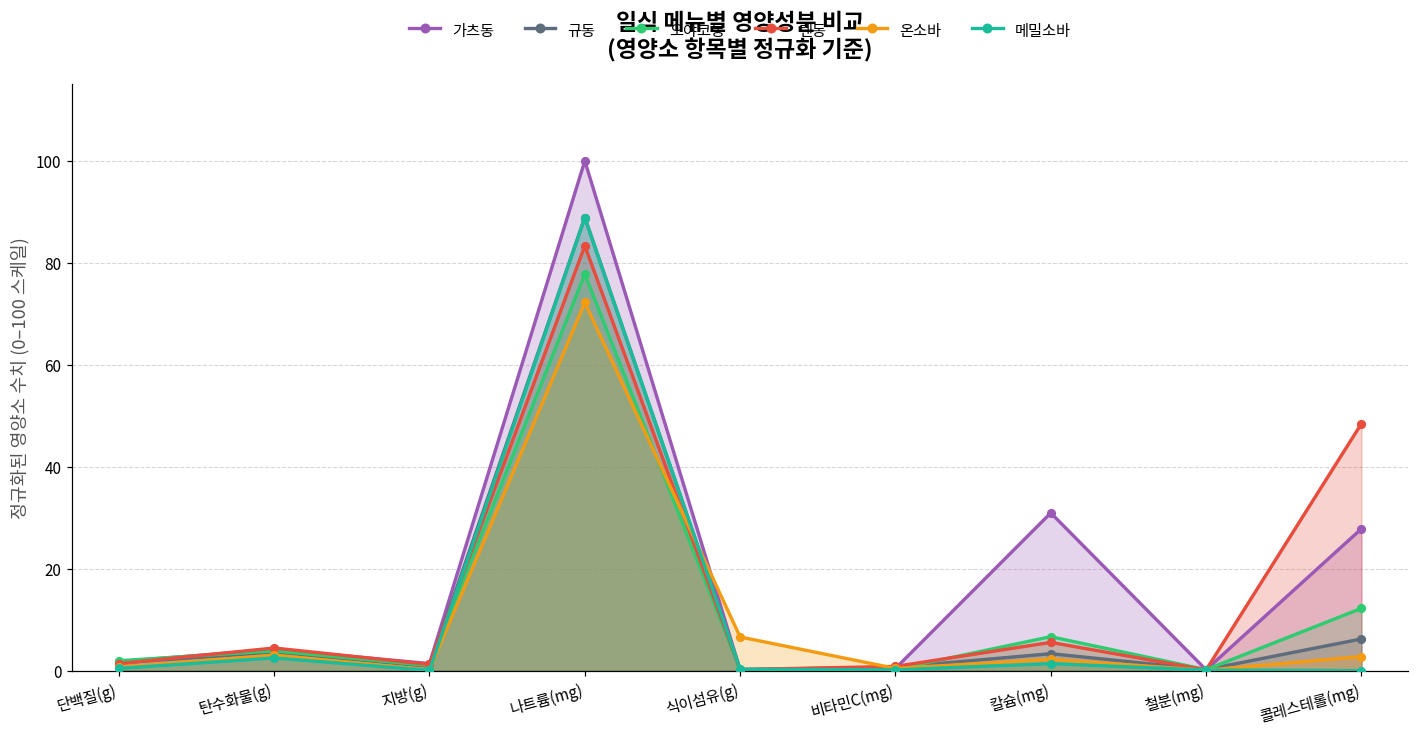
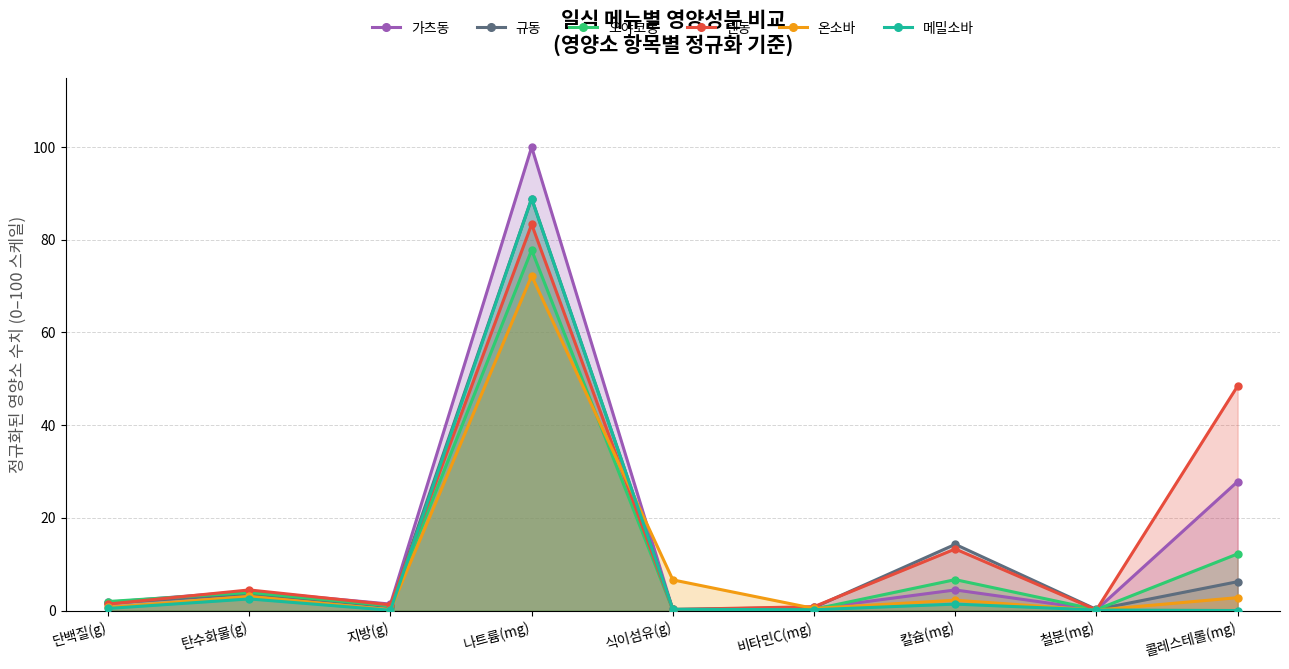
가츠동, 칼슘(mg): 31 -> 4
규동, 칼슘(mg): 3 -> 14
텐동, 칼슘(mg): 6 -> 13
